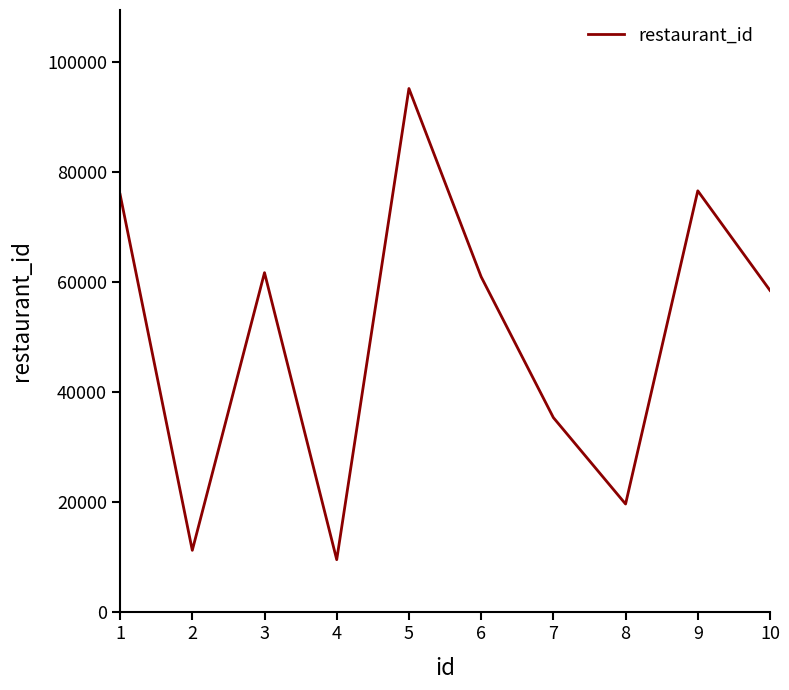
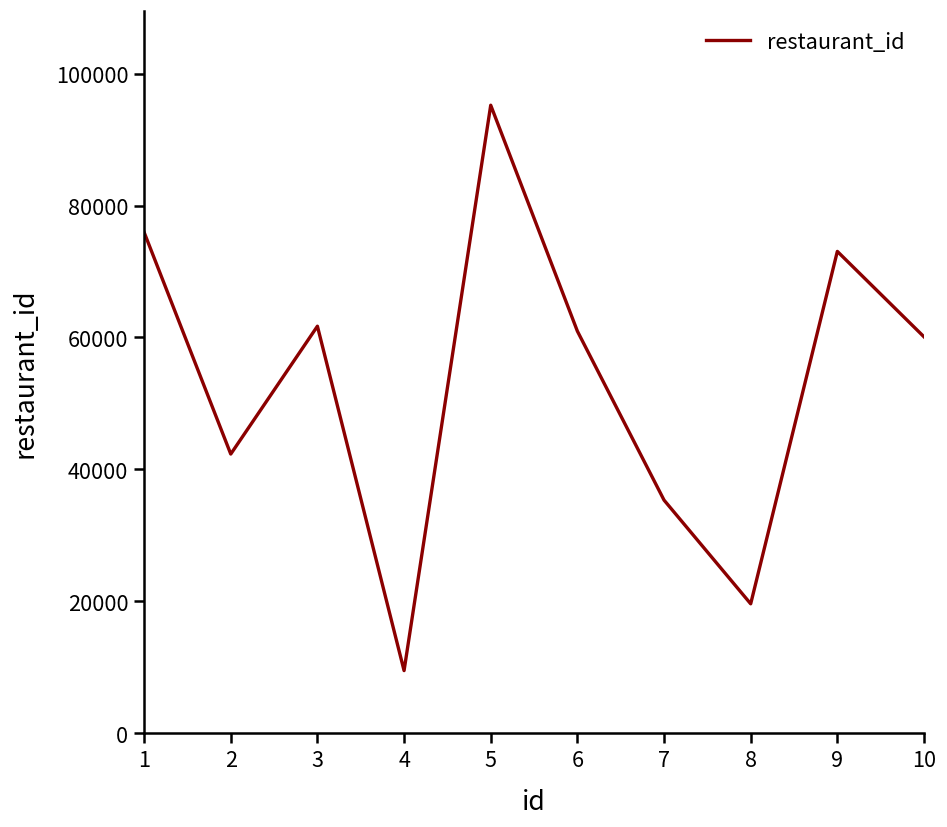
2: 11000 -> 42000
9: 77000 -> 73000
10: 58000 -> 60000
